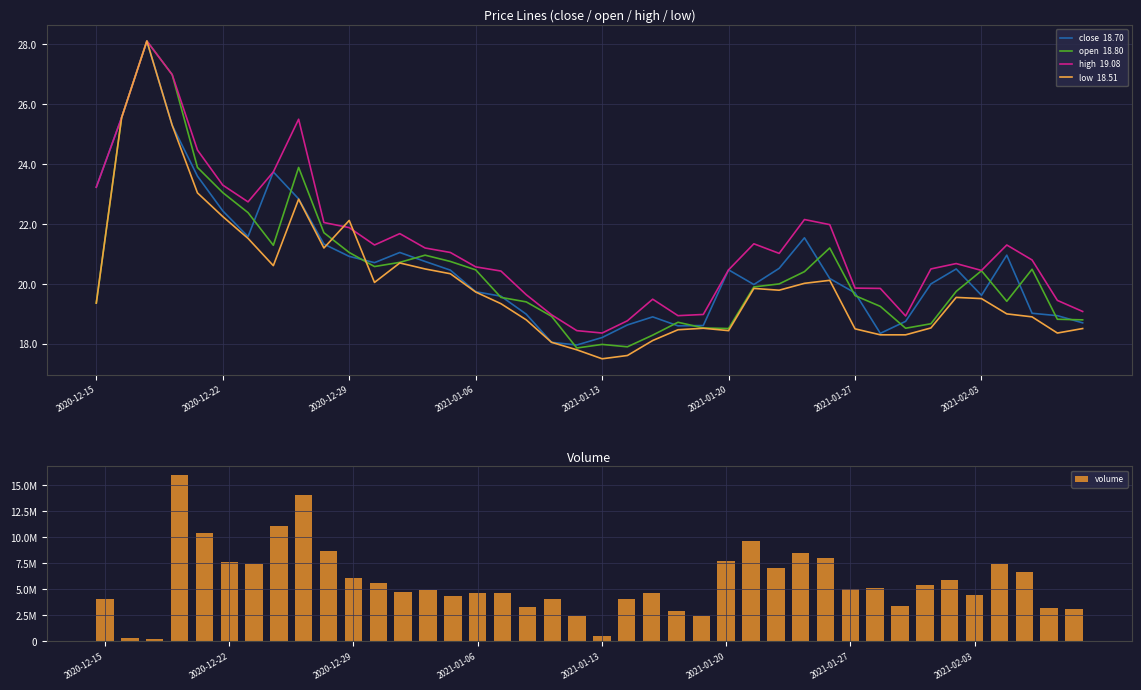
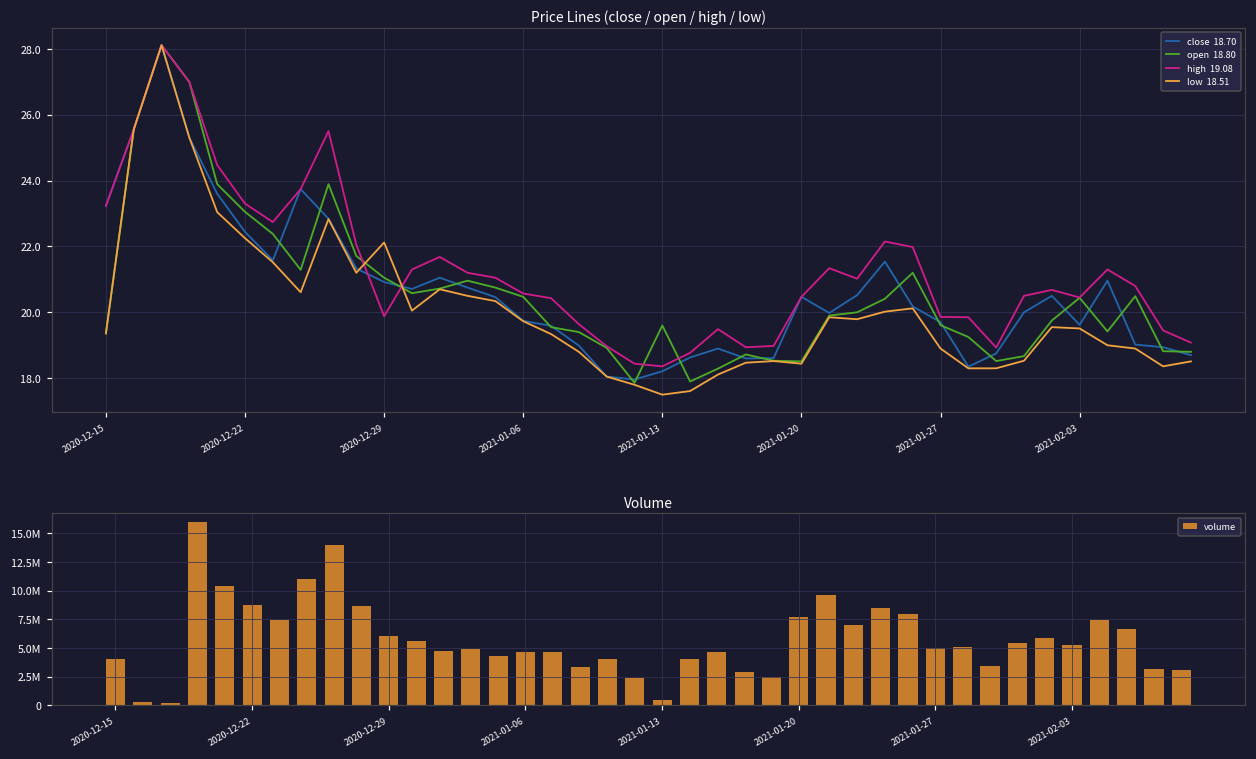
Price Lines (close / open / high / low), high 19.08, 2020-12-29: 21.9 -> 19.9
Price Lines (close / open / high / low), open 18.80, 2021-01-13: 18.0 -> 19.6
Price Lines (close / open / high / low), low 18.51, 2021-01-27: 18.5 -> 18.9
Volume, 2020-12-22: 7600000 -> 8800000
Volume, 2021-02-03: 4400000 -> 5300000
